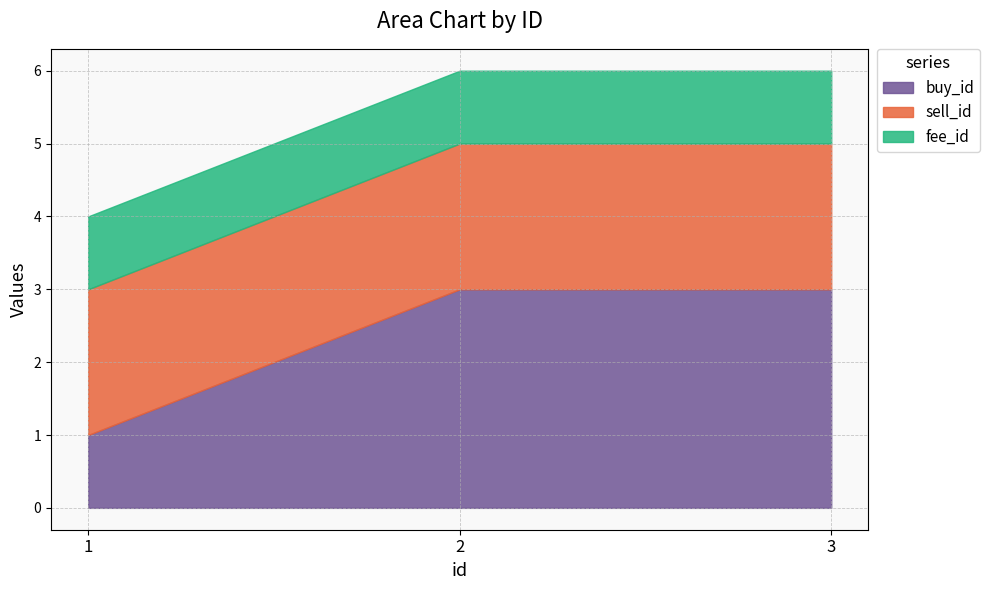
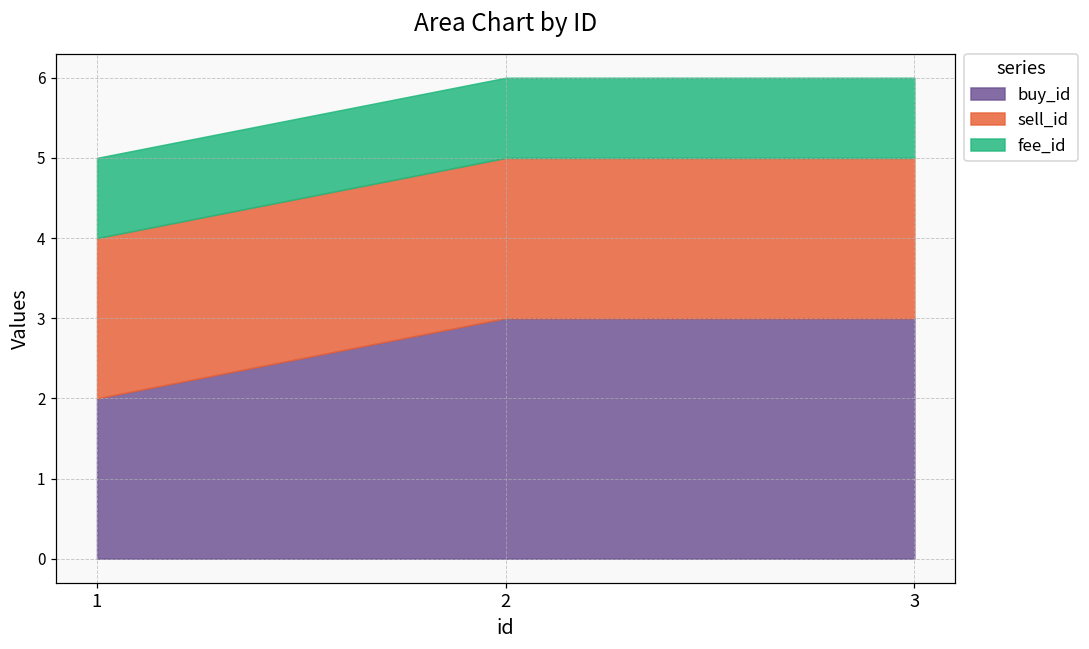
buy_id, 1: 1 -> 2
